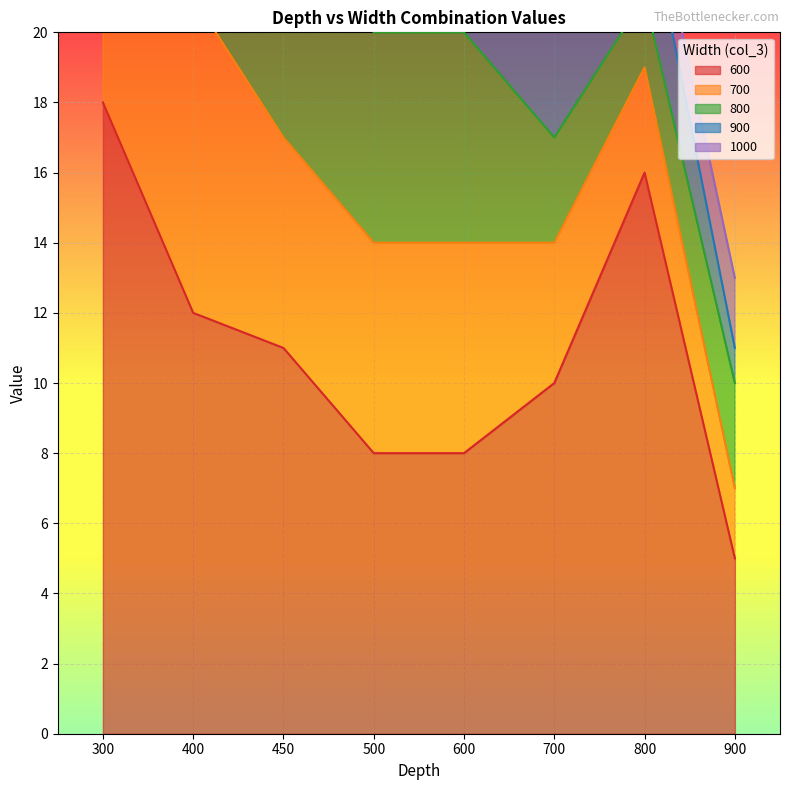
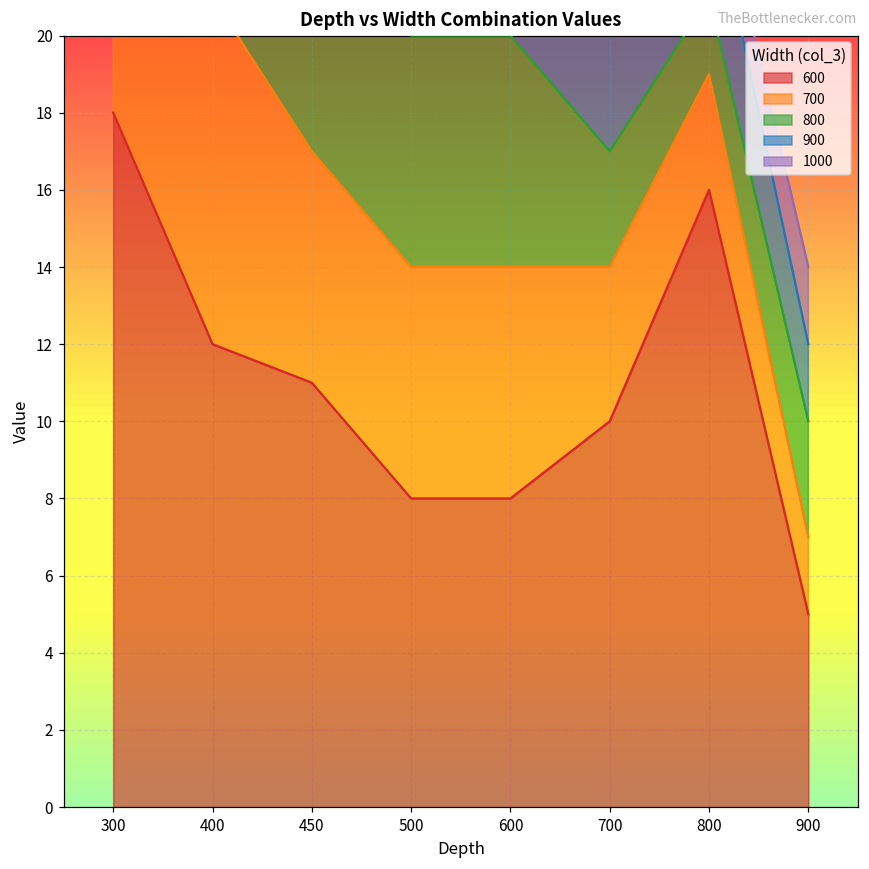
900, 900: 1 -> 2
